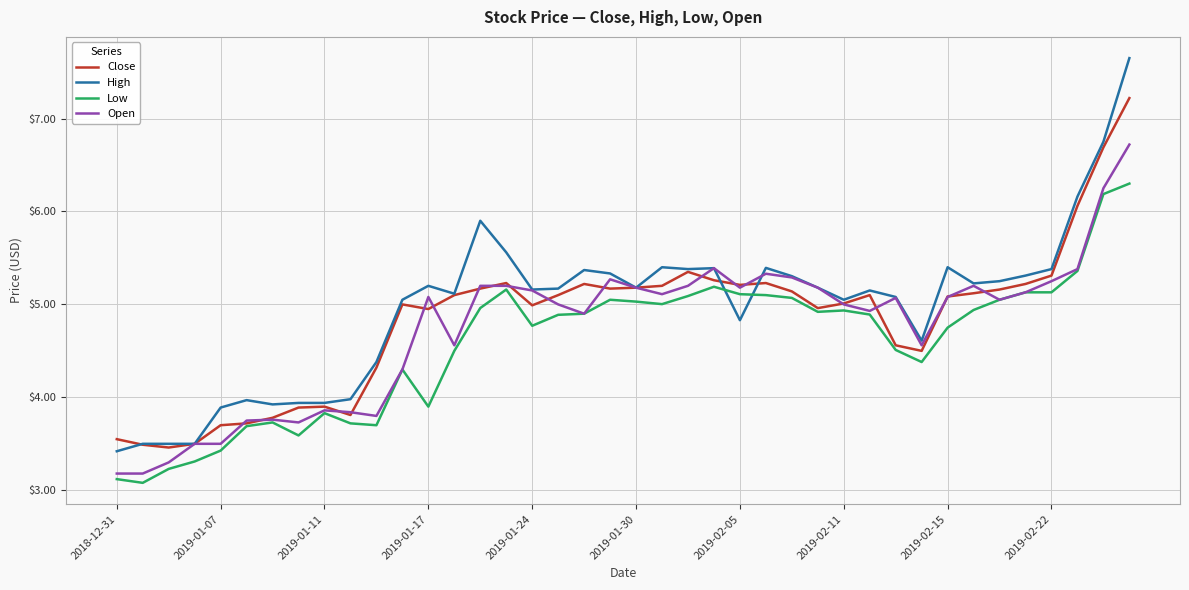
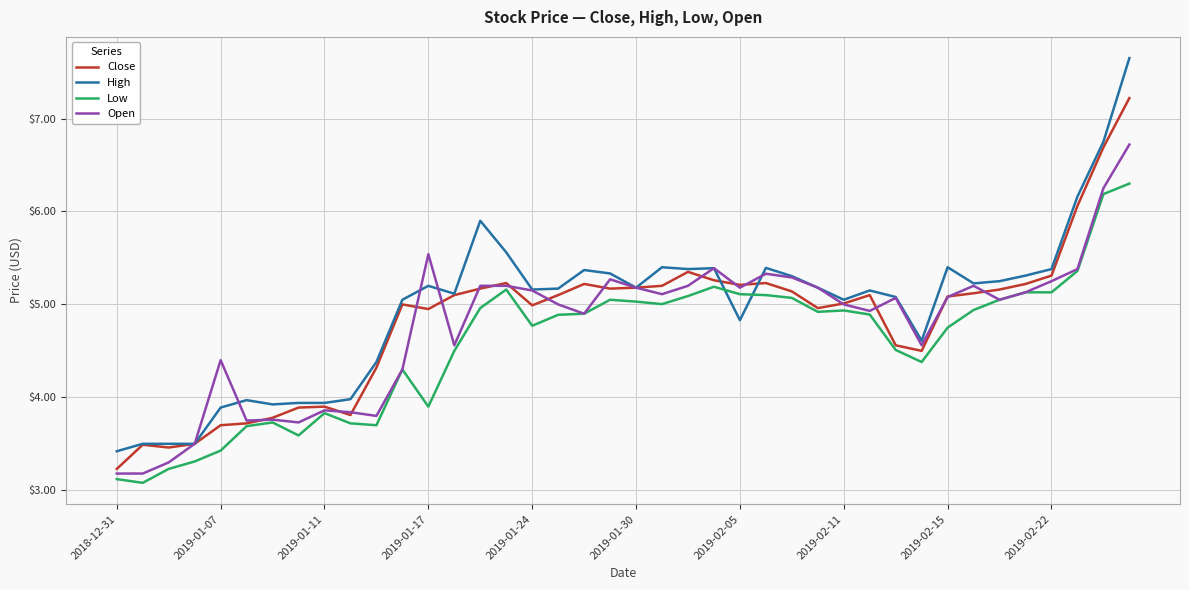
Close, 2018-12-31: $3.6 -> $3.2
Open, 2019-01-07: $3.5 -> $4.4
Open, 2019-01-17: $5.1 -> $5.5
